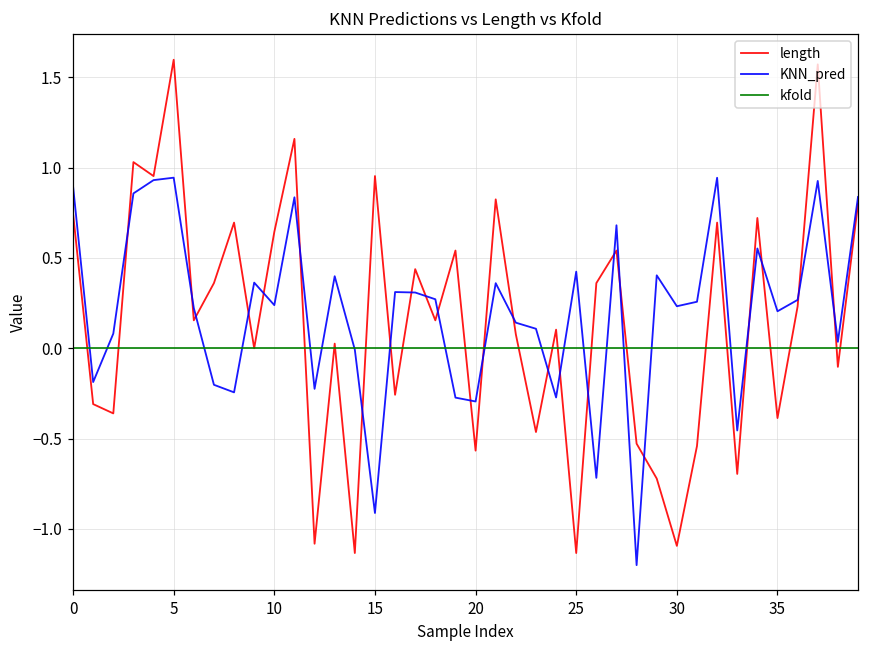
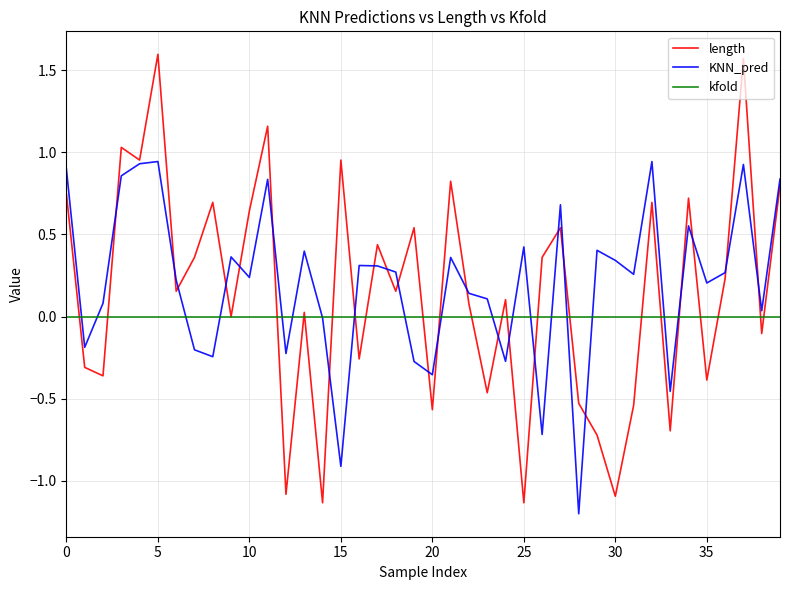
KNN_pred, 20: -0.29 -> -0.35
KNN_pred, 30: 0.23 -> 0.34
